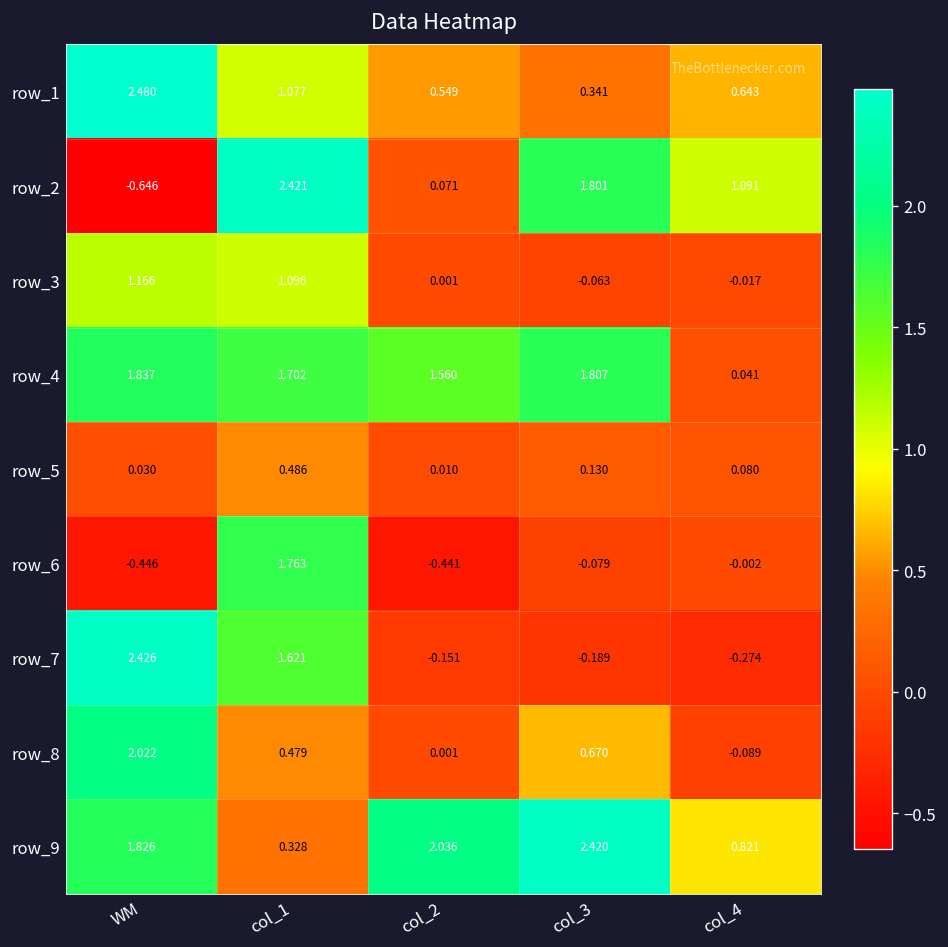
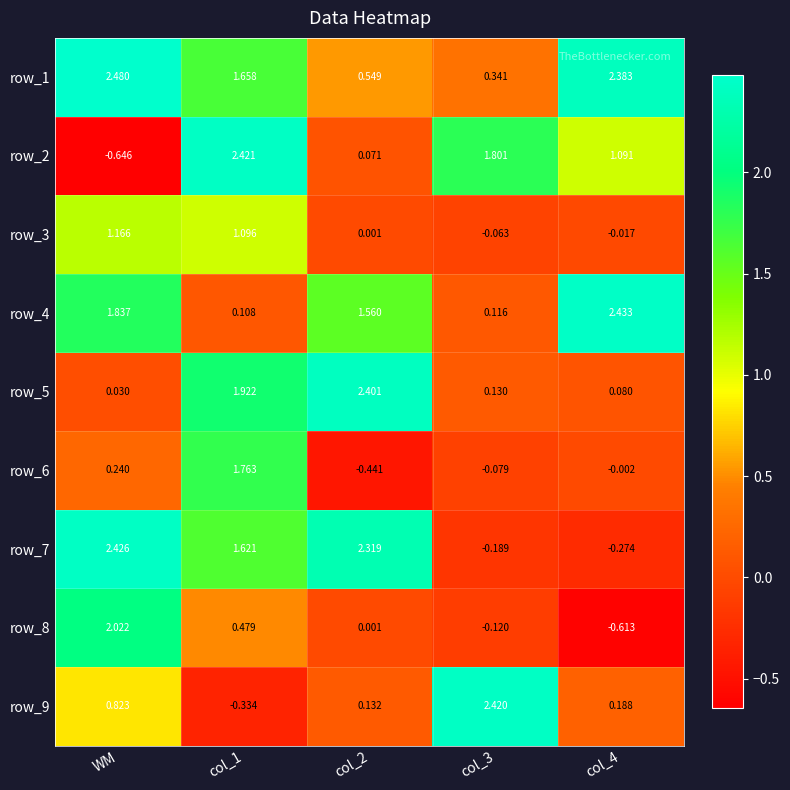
row_1, col_1: 1.077 -> 1.658
row_1, col_4: 0.643 -> 2.383
row_4, col_1: 1.702 -> 0.108
row_4, col_3: 1.807 -> 0.116
row_4, col_4: 0.041 -> 2.433
row_5, col_1: 0.486 -> 1.922
row_5, col_2: 0.010 -> 2.401
row_6, WM: -0.446 -> 0.240
row_7, col_2: -0.151 -> 2.319
row_8, col_3: 0.670 -> -0.120
row_8, col_4: -0.089 -> -0.613
row_9, WM: 1.826 -> 0.823
row_9, col_1: 0.328 -> -0.334
row_9, col_2: 2.036 -> 0.132
row_9, col_4: 0.821 -> 0.188
